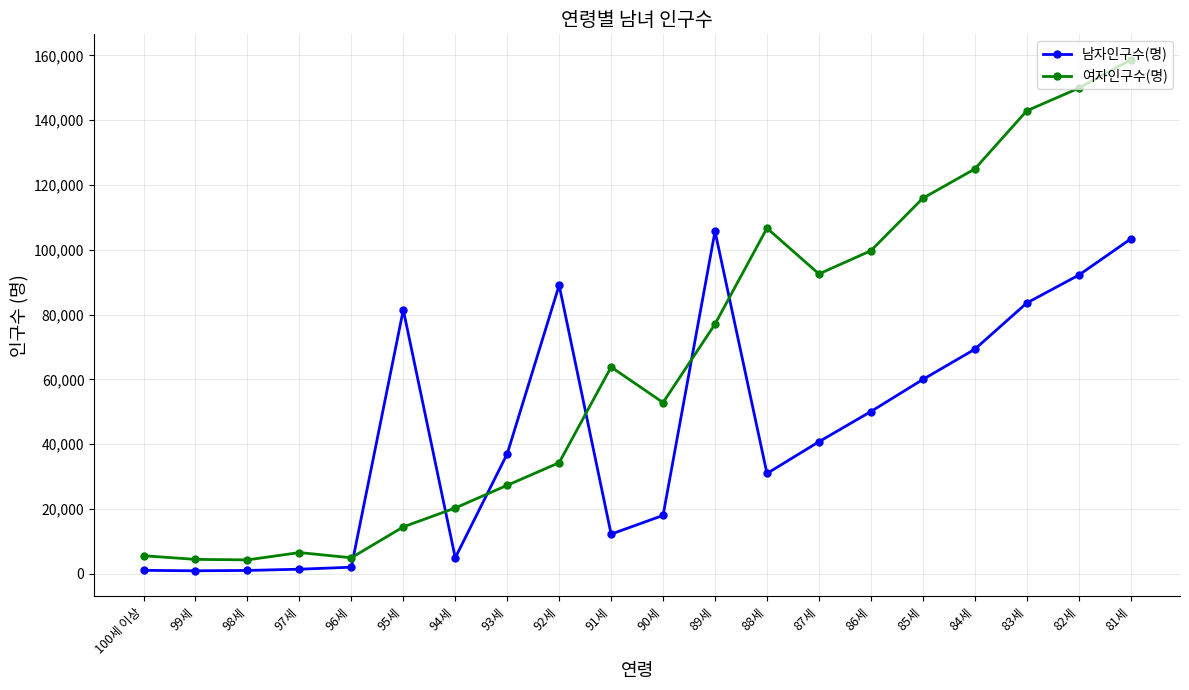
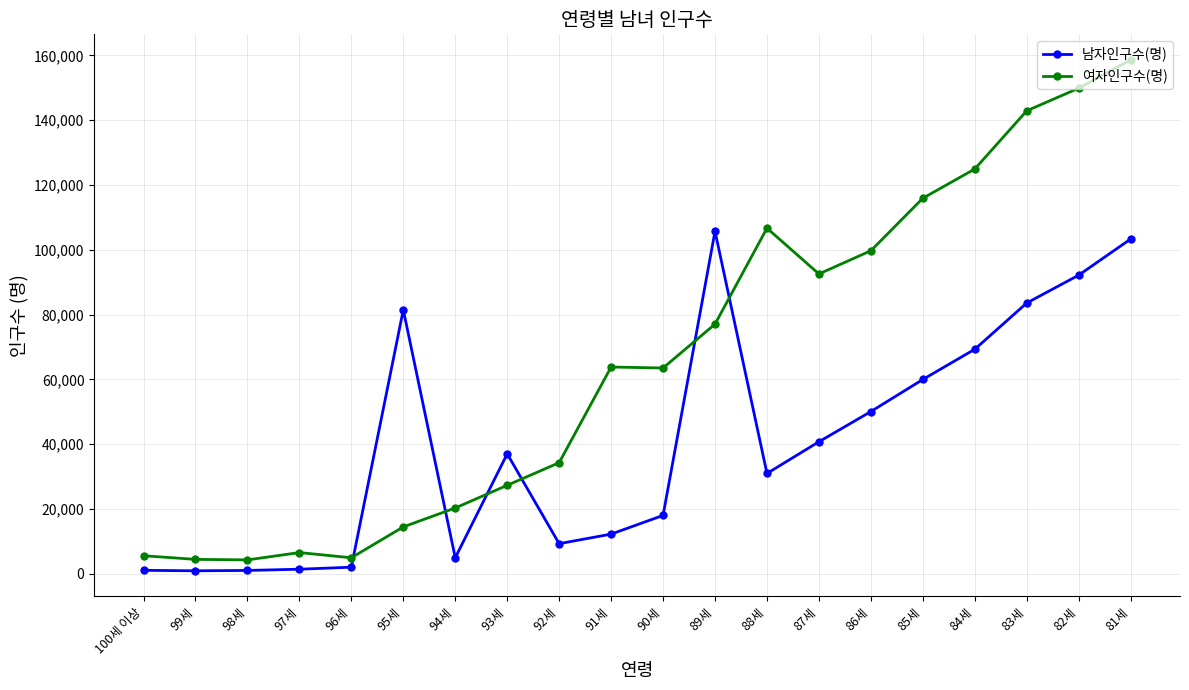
남자인구수(명), 92세: 89,000 -> 9,000
여자인구수(명), 90세: 53,000 -> 63,000
